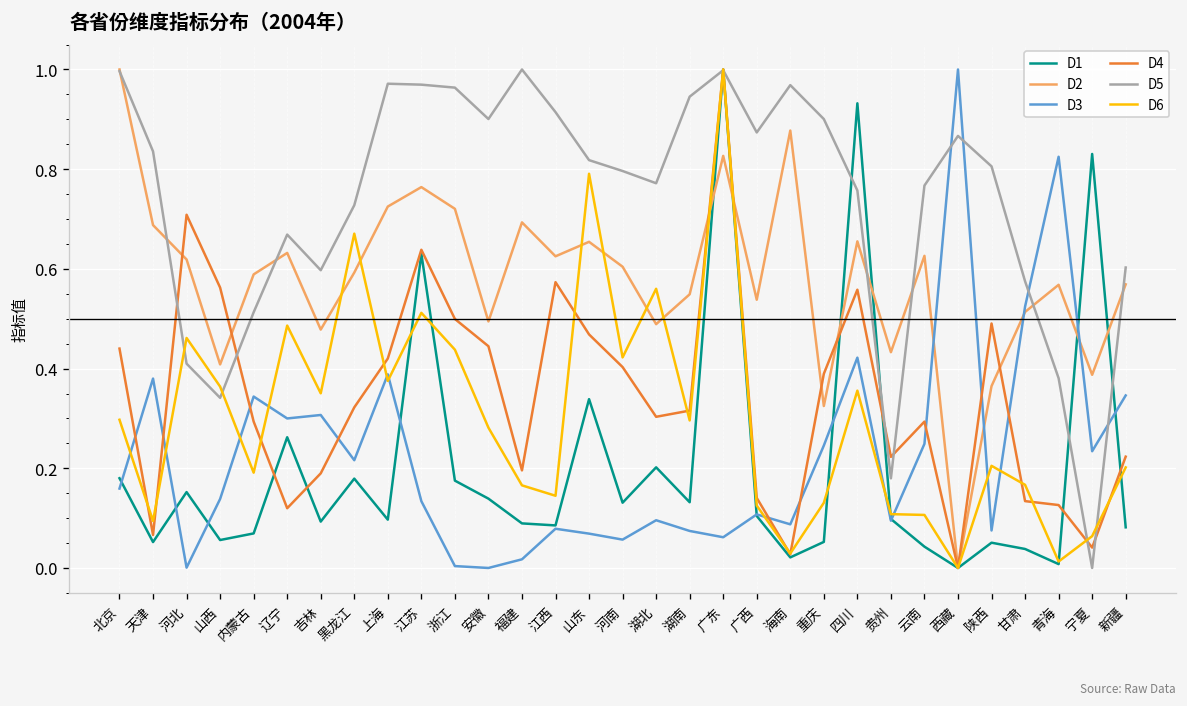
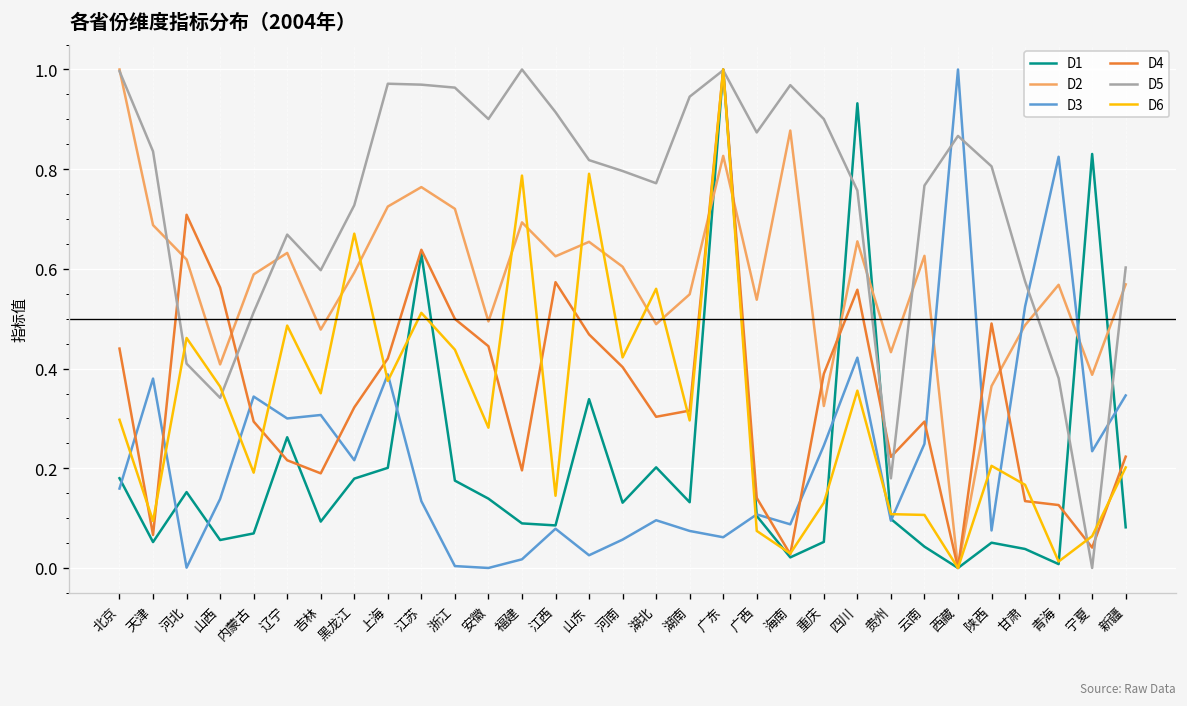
D4, 辽宁: 0.12 -> 0.22
D1, 上海: 0.10 -> 0.20
D6, 福建: 0.17 -> 0.79
D3, 山东: 0.07 -> 0.03
D6, 广西: 0.13 -> 0.07
D2, 甘肃: 0.51 -> 0.49
